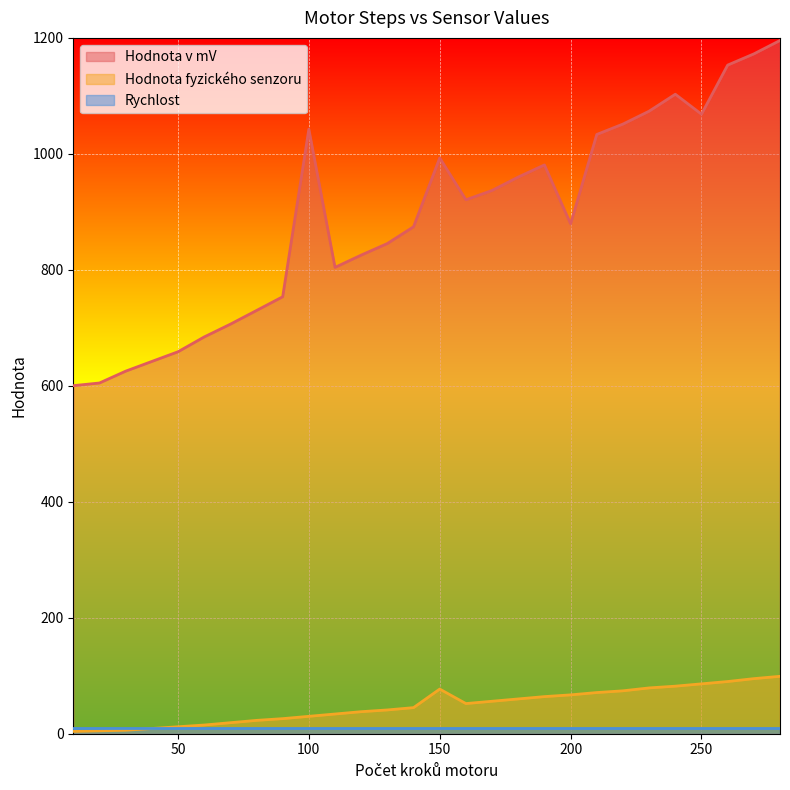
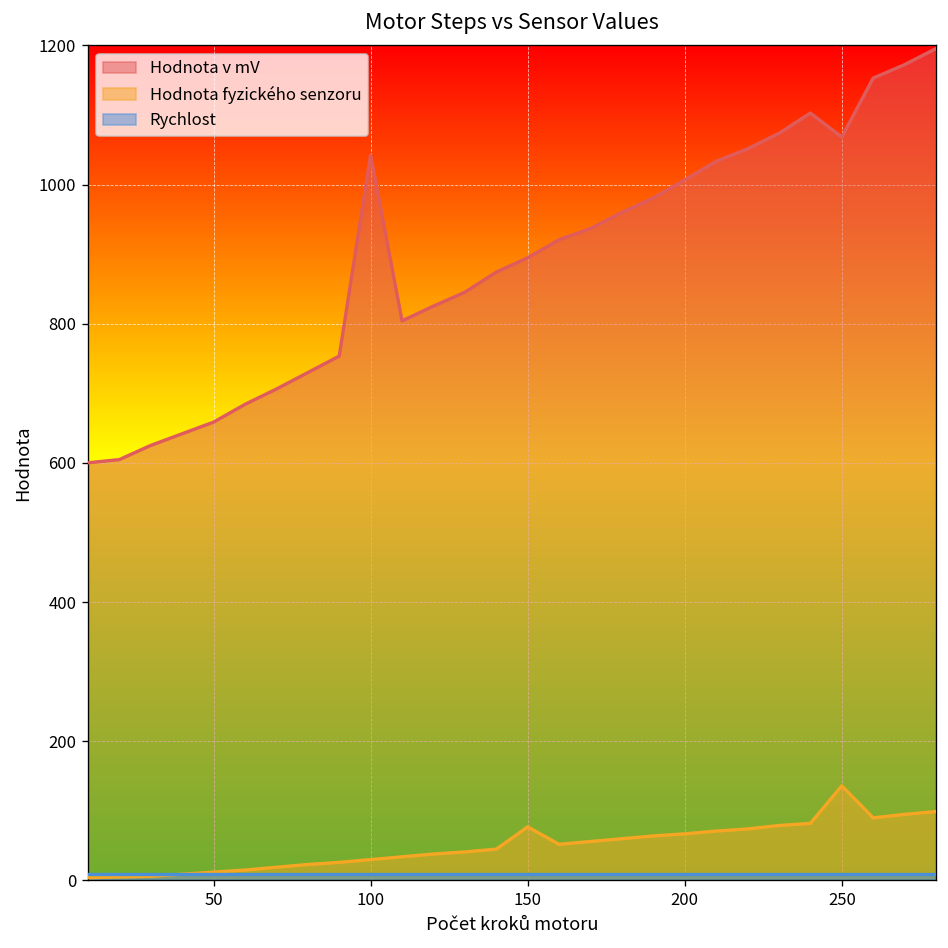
Hodnota v mV, 150: 990 -> 890
Hodnota v mV, 200: 880 -> 1010
Hodnota fyzického senzoru, 250: 90 -> 140
